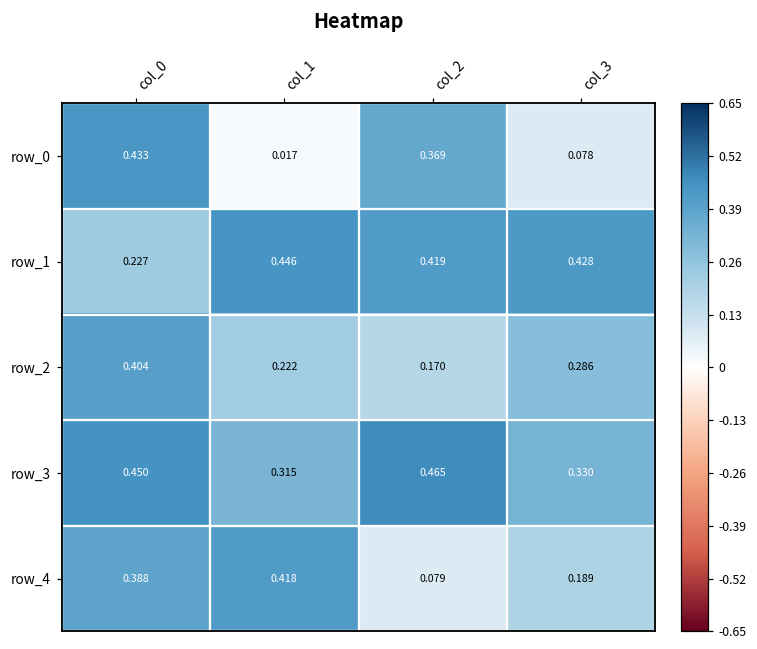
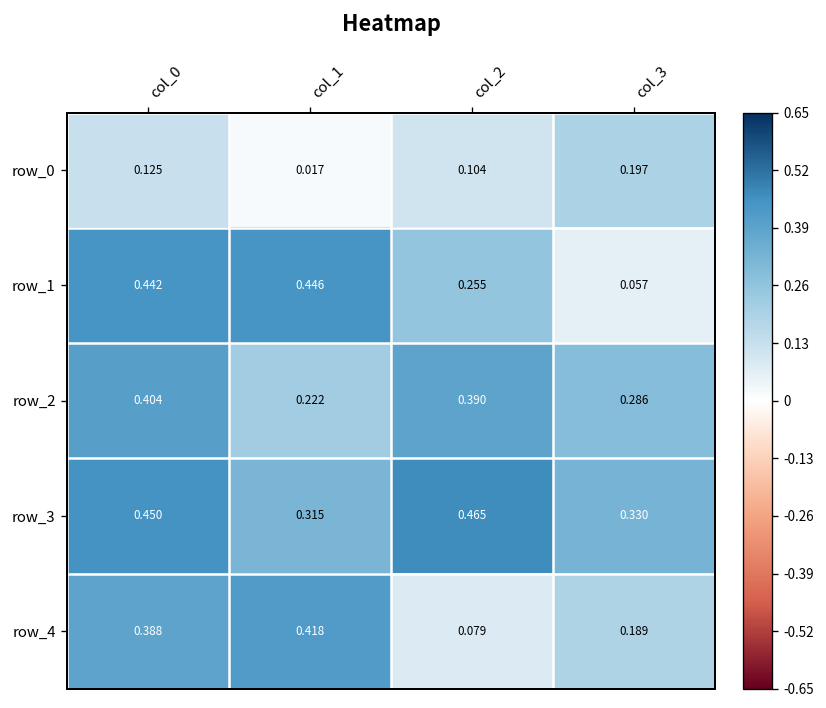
row_0, col_0: 0.433 -> 0.125
row_0, col_2: 0.369 -> 0.104
row_0, col_3: 0.078 -> 0.197
row_1, col_0: 0.227 -> 0.442
row_1, col_2: 0.419 -> 0.255
row_1, col_3: 0.428 -> 0.057
row_2, col_2: 0.170 -> 0.390
